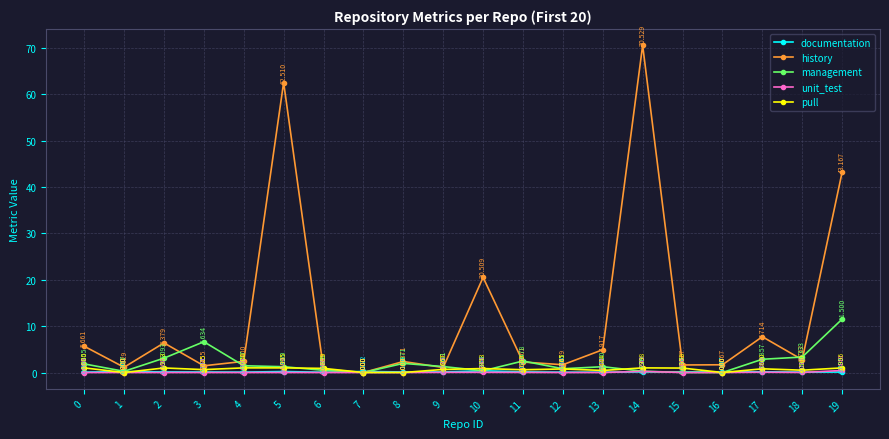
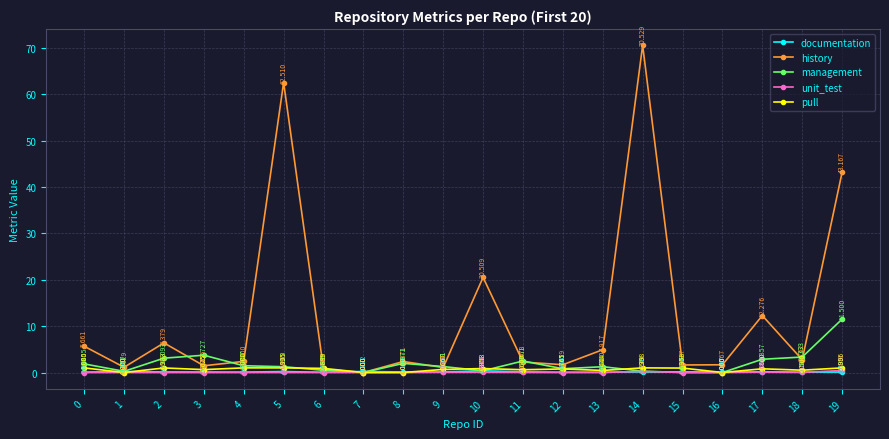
management, 3: 6.634 -> 3.727
history, 17: 7.714 -> 12.276
